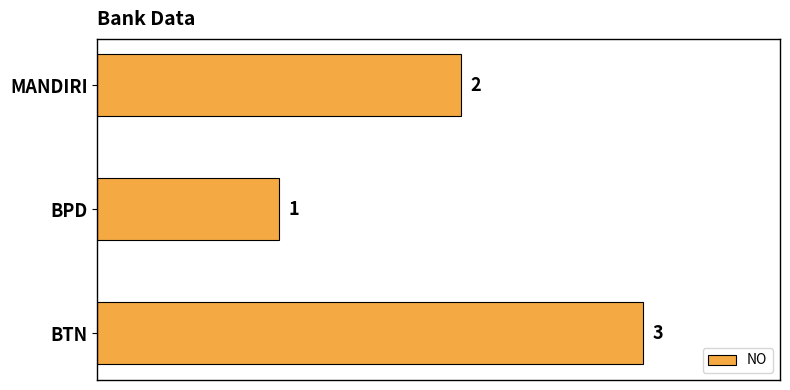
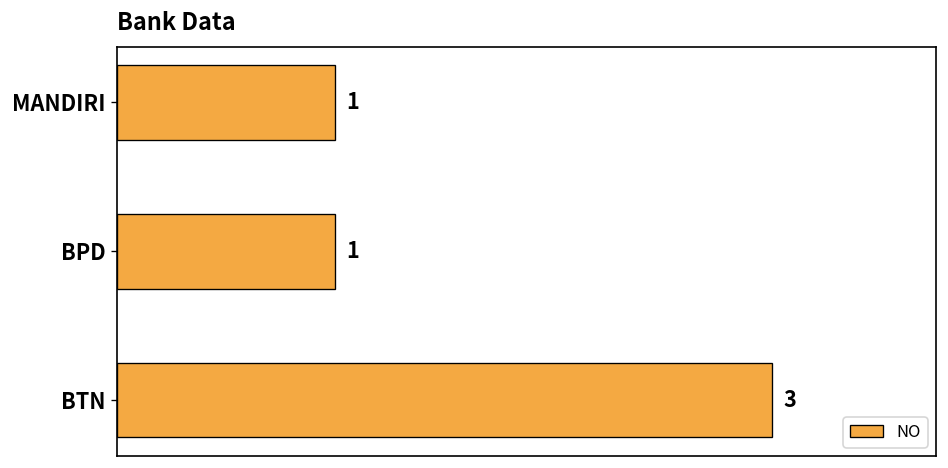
MANDIRI: 2 -> 1
